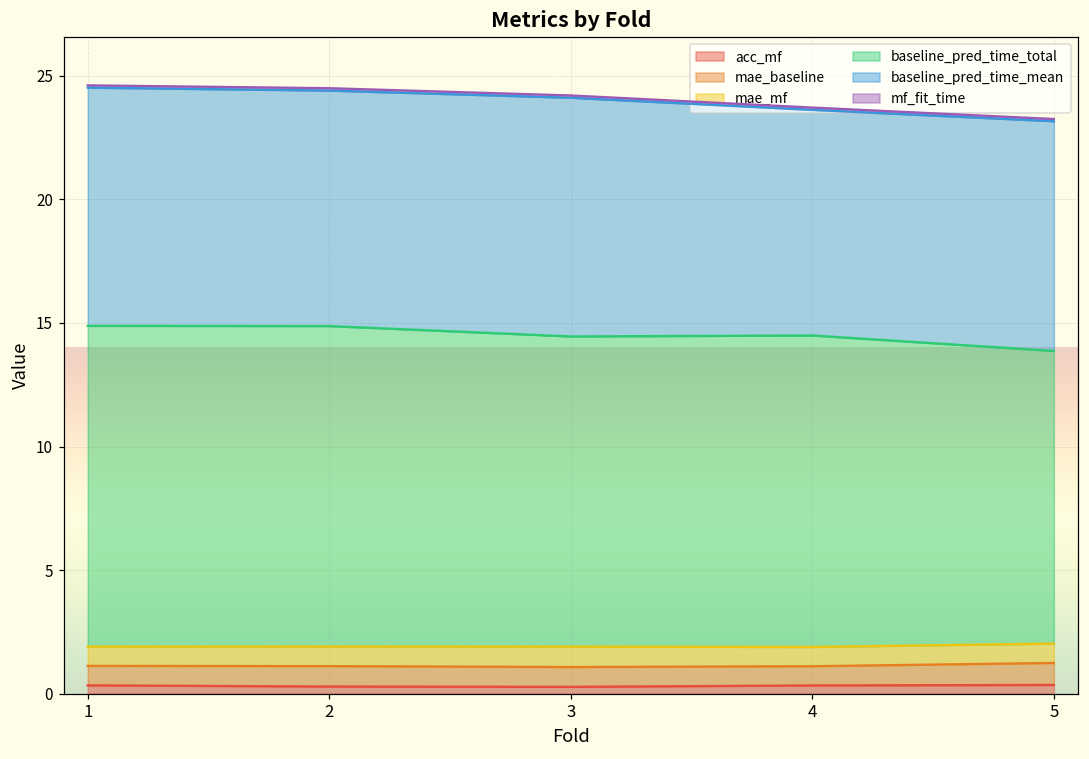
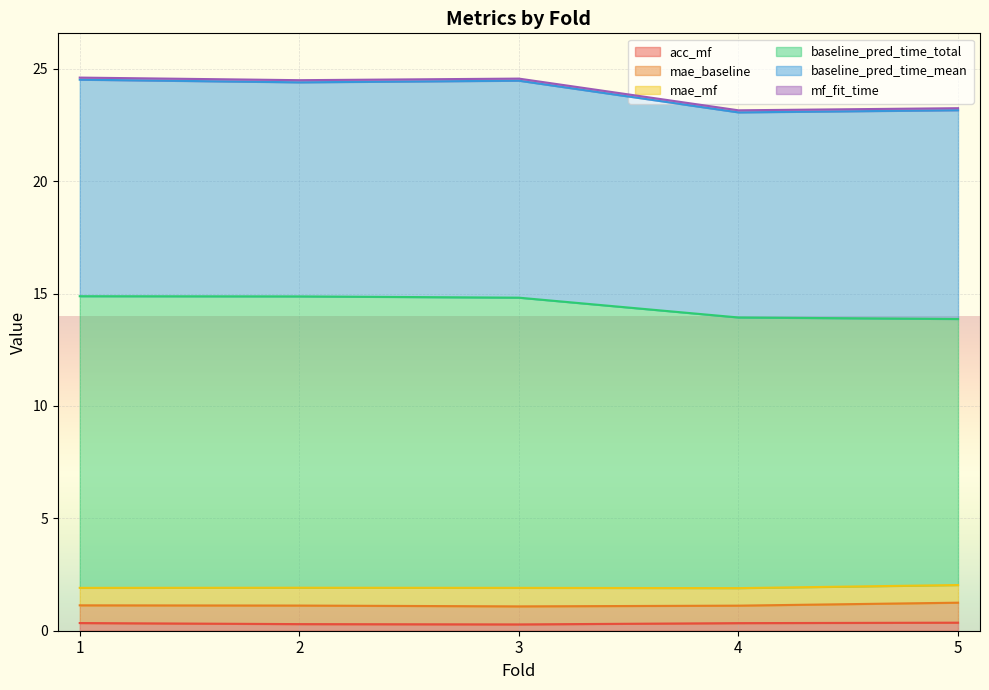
baseline_pred_time_total, 3: 12.5 -> 12.9
baseline_pred_time_total, 4: 12.6 -> 12.0
